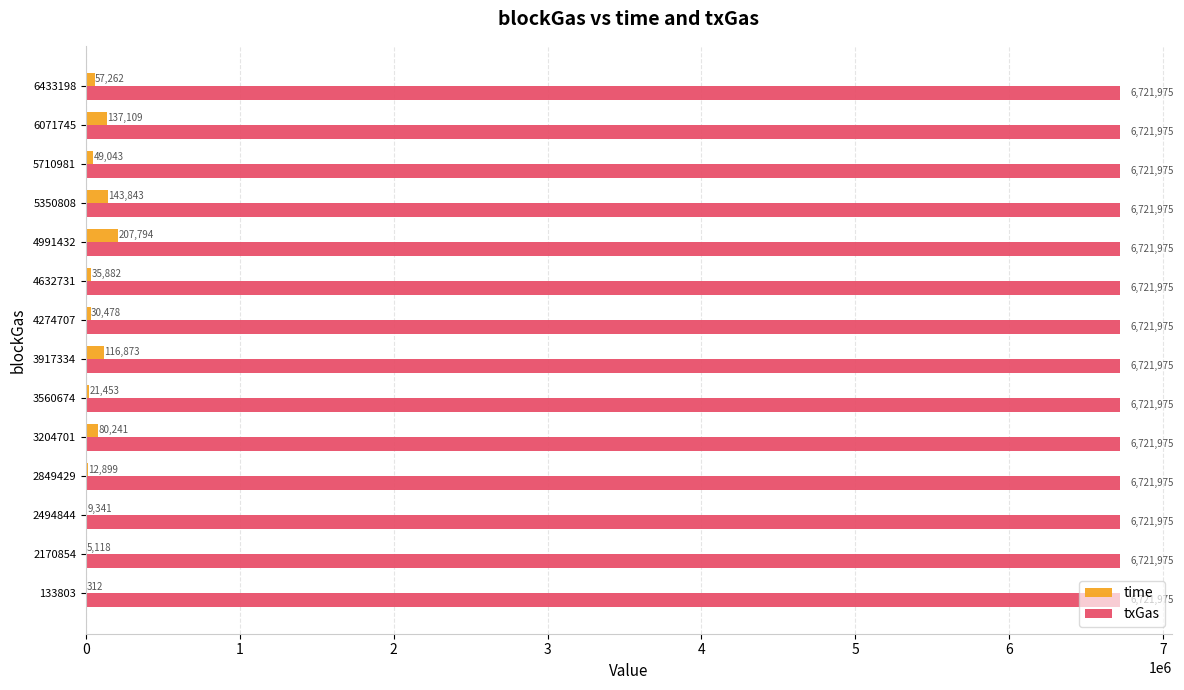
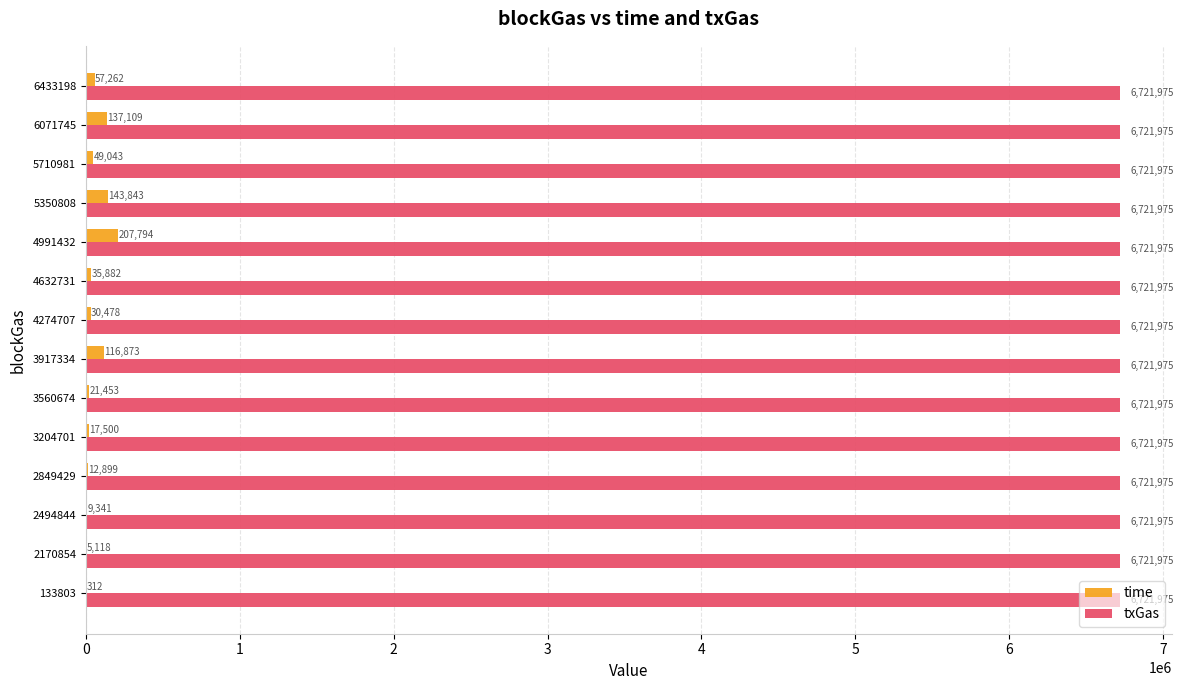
time, 3204701: 80,241 -> 17,500
